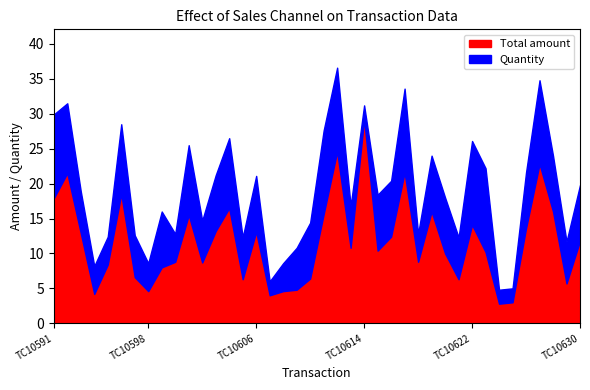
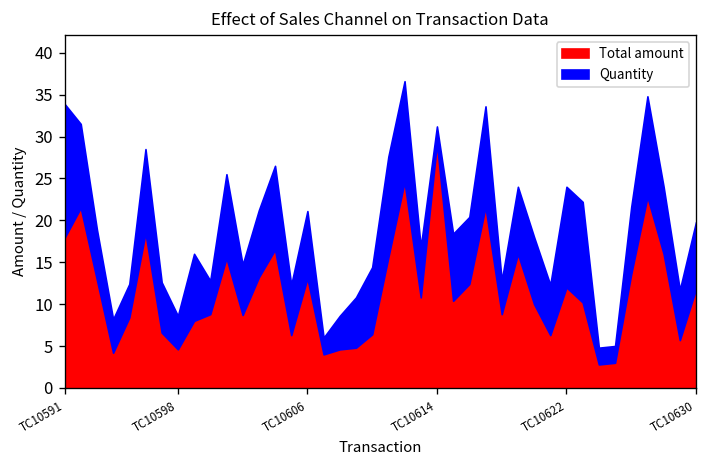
Quantity, TC10591: 12 -> 16
Total amount, TC10622: 14 -> 12
